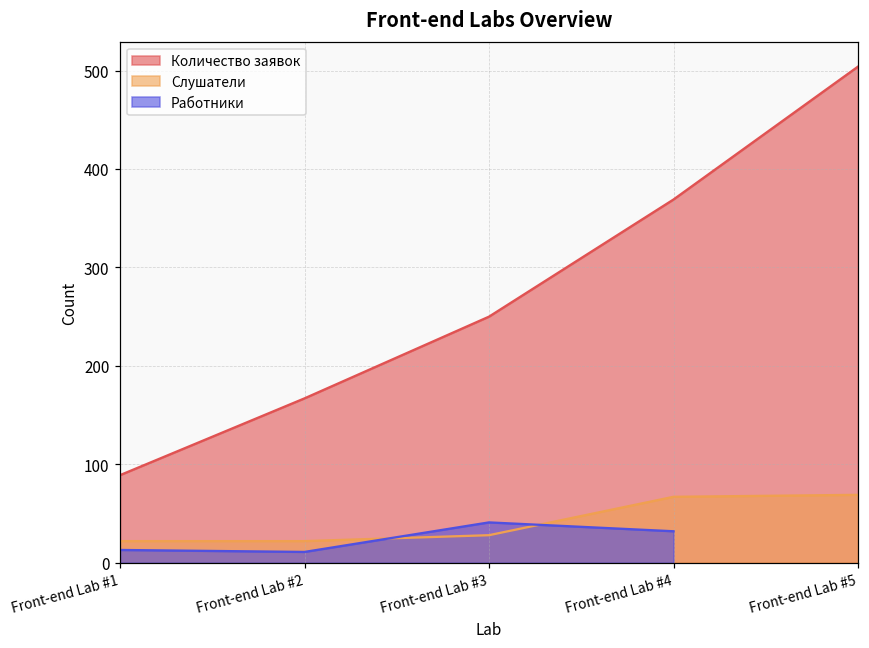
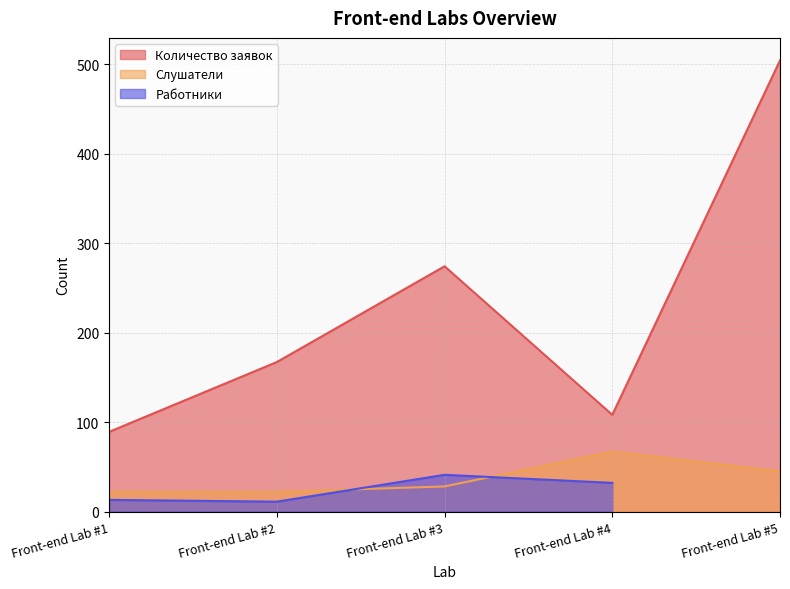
Количество заявок, Front-end Lab #3: 250 -> 270
Количество заявок, Front-end Lab #4: 370 -> 110
Слушатели, Front-end Lab #5: 70 -> 50
